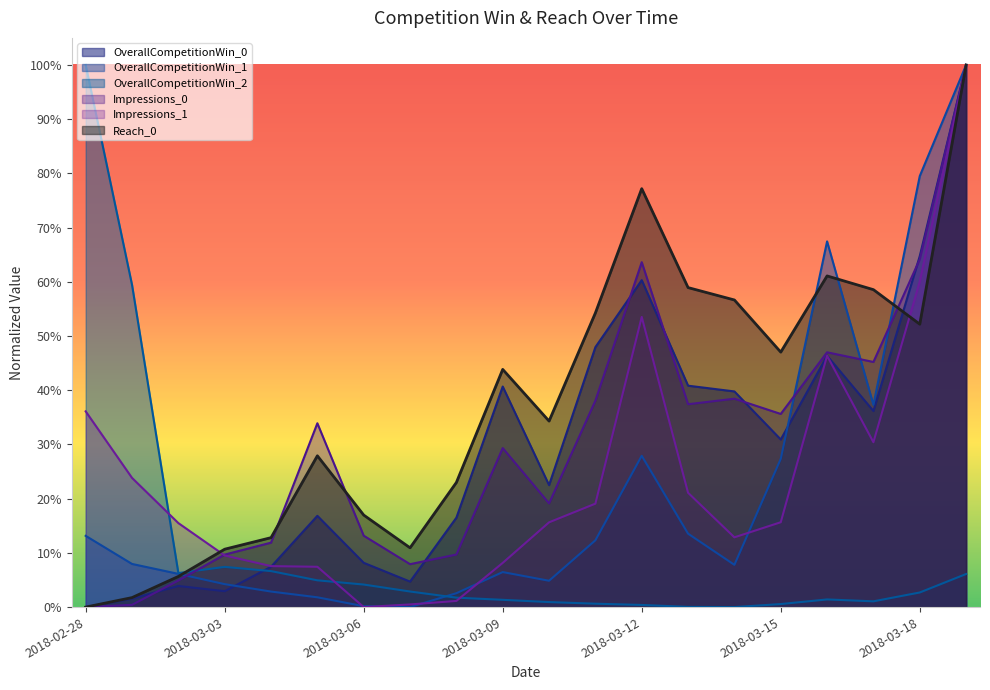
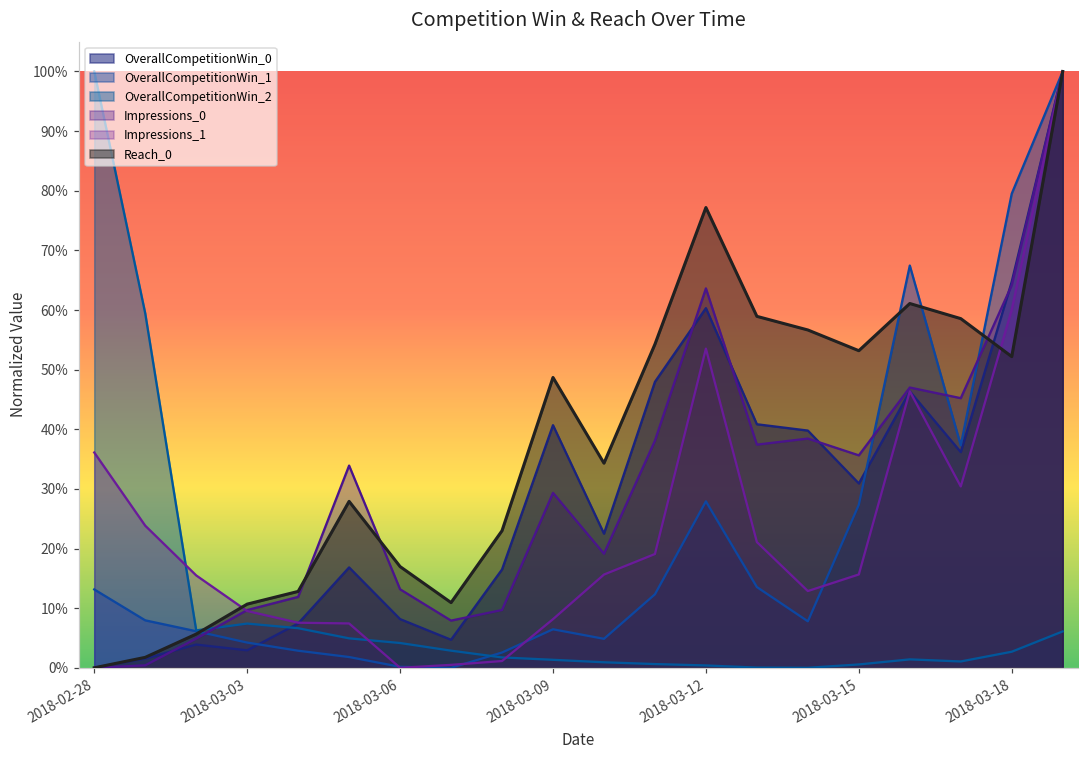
Reach_0, 2018-03-09: 44% -> 49%
Reach_0, 2018-03-15: 47% -> 53%
